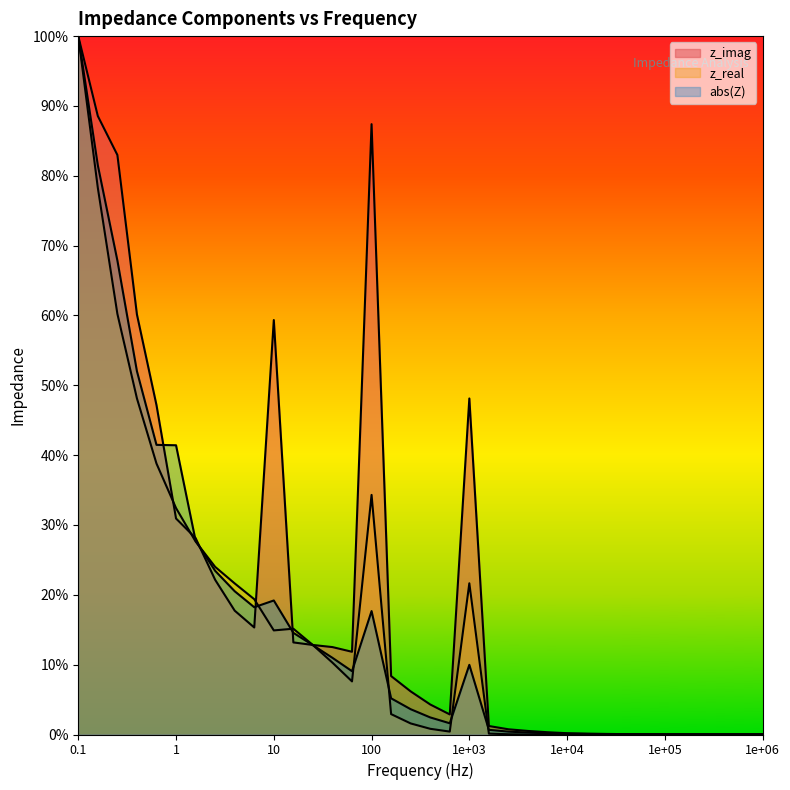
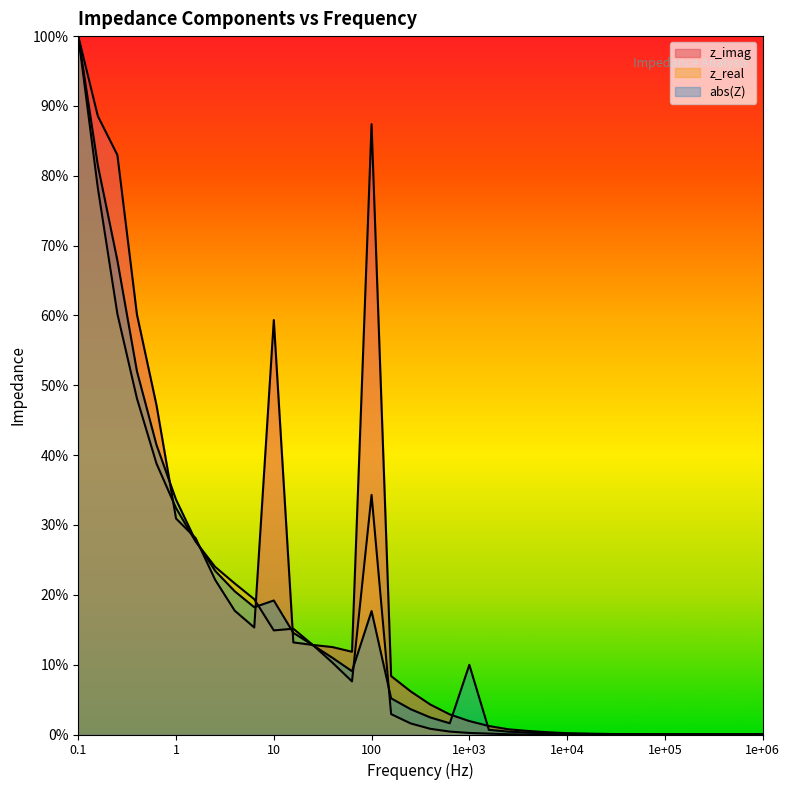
abs(Z), 1: 41% -> 34%
z_imag, 1e+03: 48% -> 2%
z_real, 1e+03: 22% -> 0%
